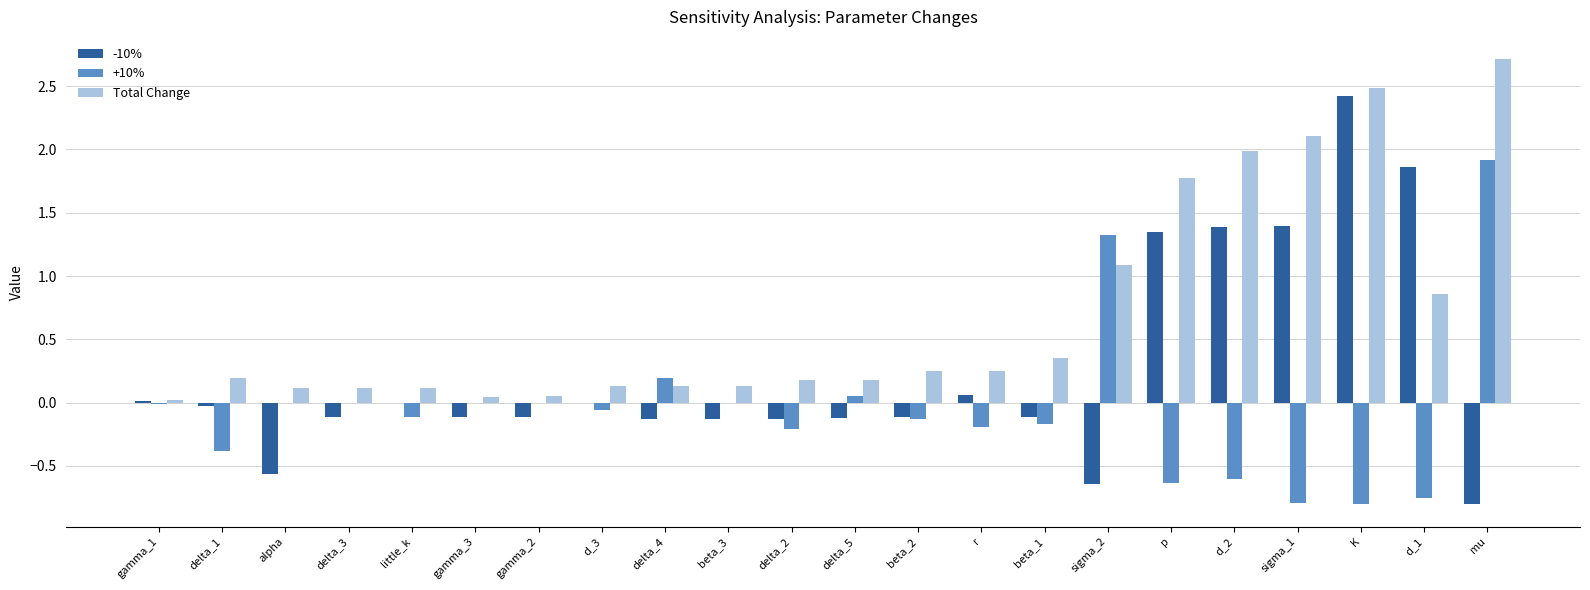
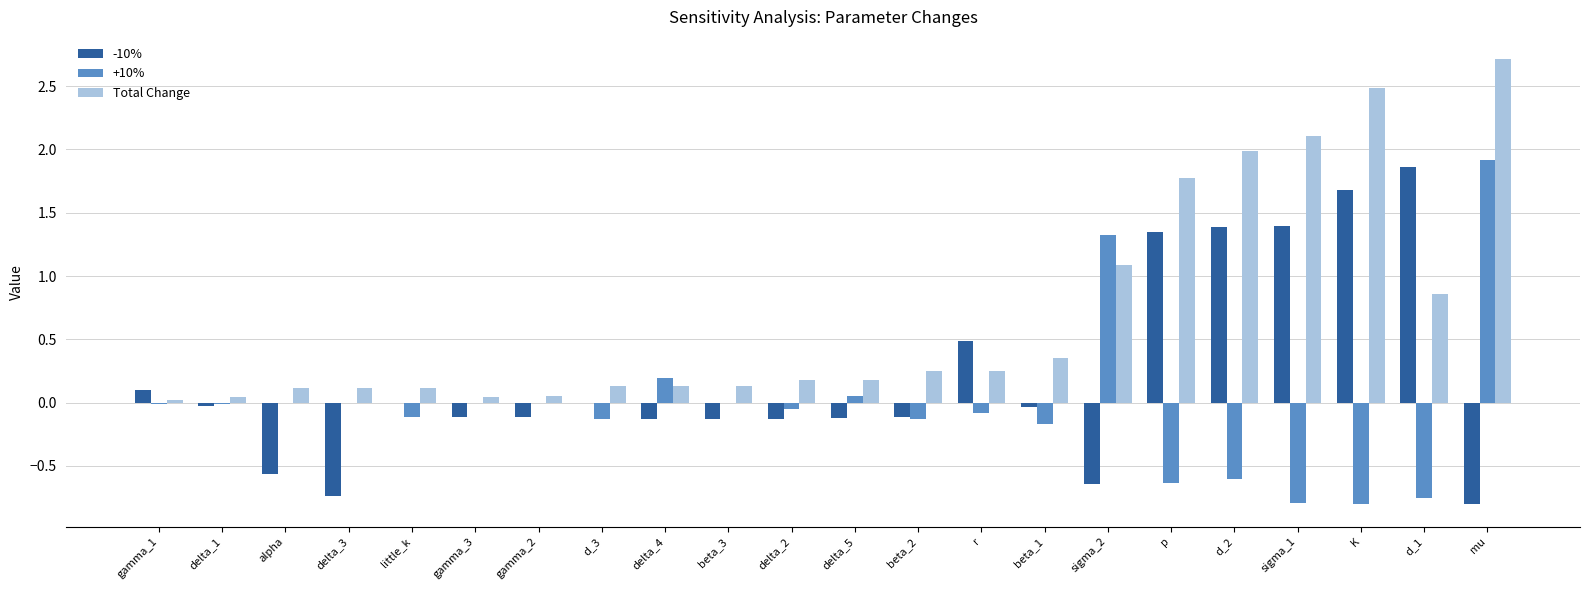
-10%, gamma_1: 0.01 -> 0.10
+10%, delta_1: -0.38 -> -0.01
Total Change, delta_1: 0.20 -> 0.04
-10%, delta_3: -0.12 -> -0.74
+10%, d_3: -0.06 -> -0.13
+10%, delta_2: -0.21 -> -0.05
-10%, r: 0.06 -> 0.48
+10%, r: -0.19 -> -0.08
-10%, beta_1: -0.12 -> -0.04
-10%, K: 2.42 -> 1.68
